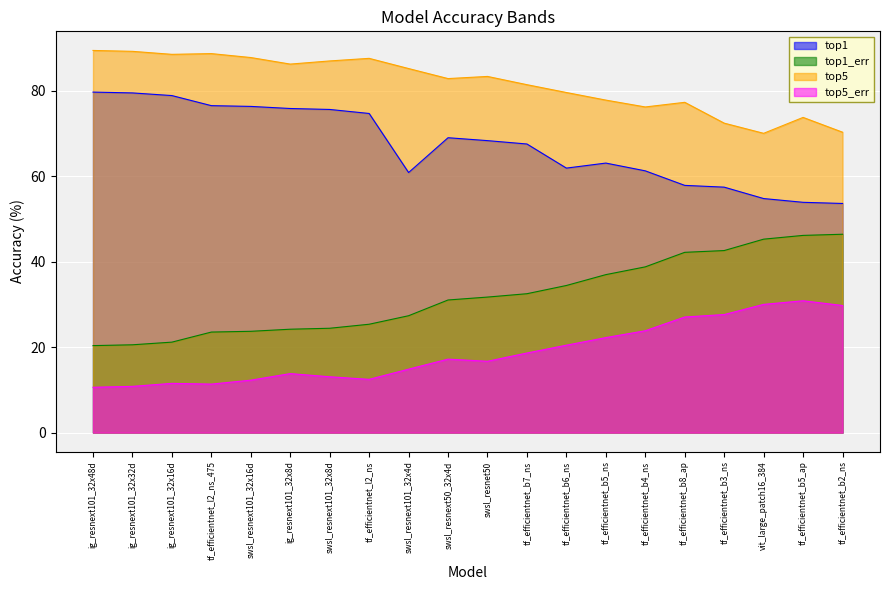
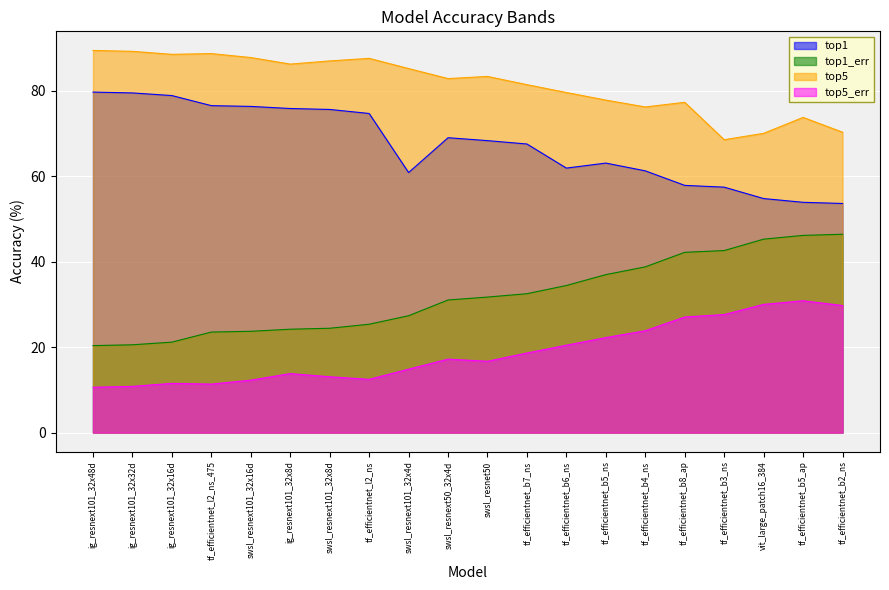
top5, tf_efficientnet_b3_ns: 72 -> 69
